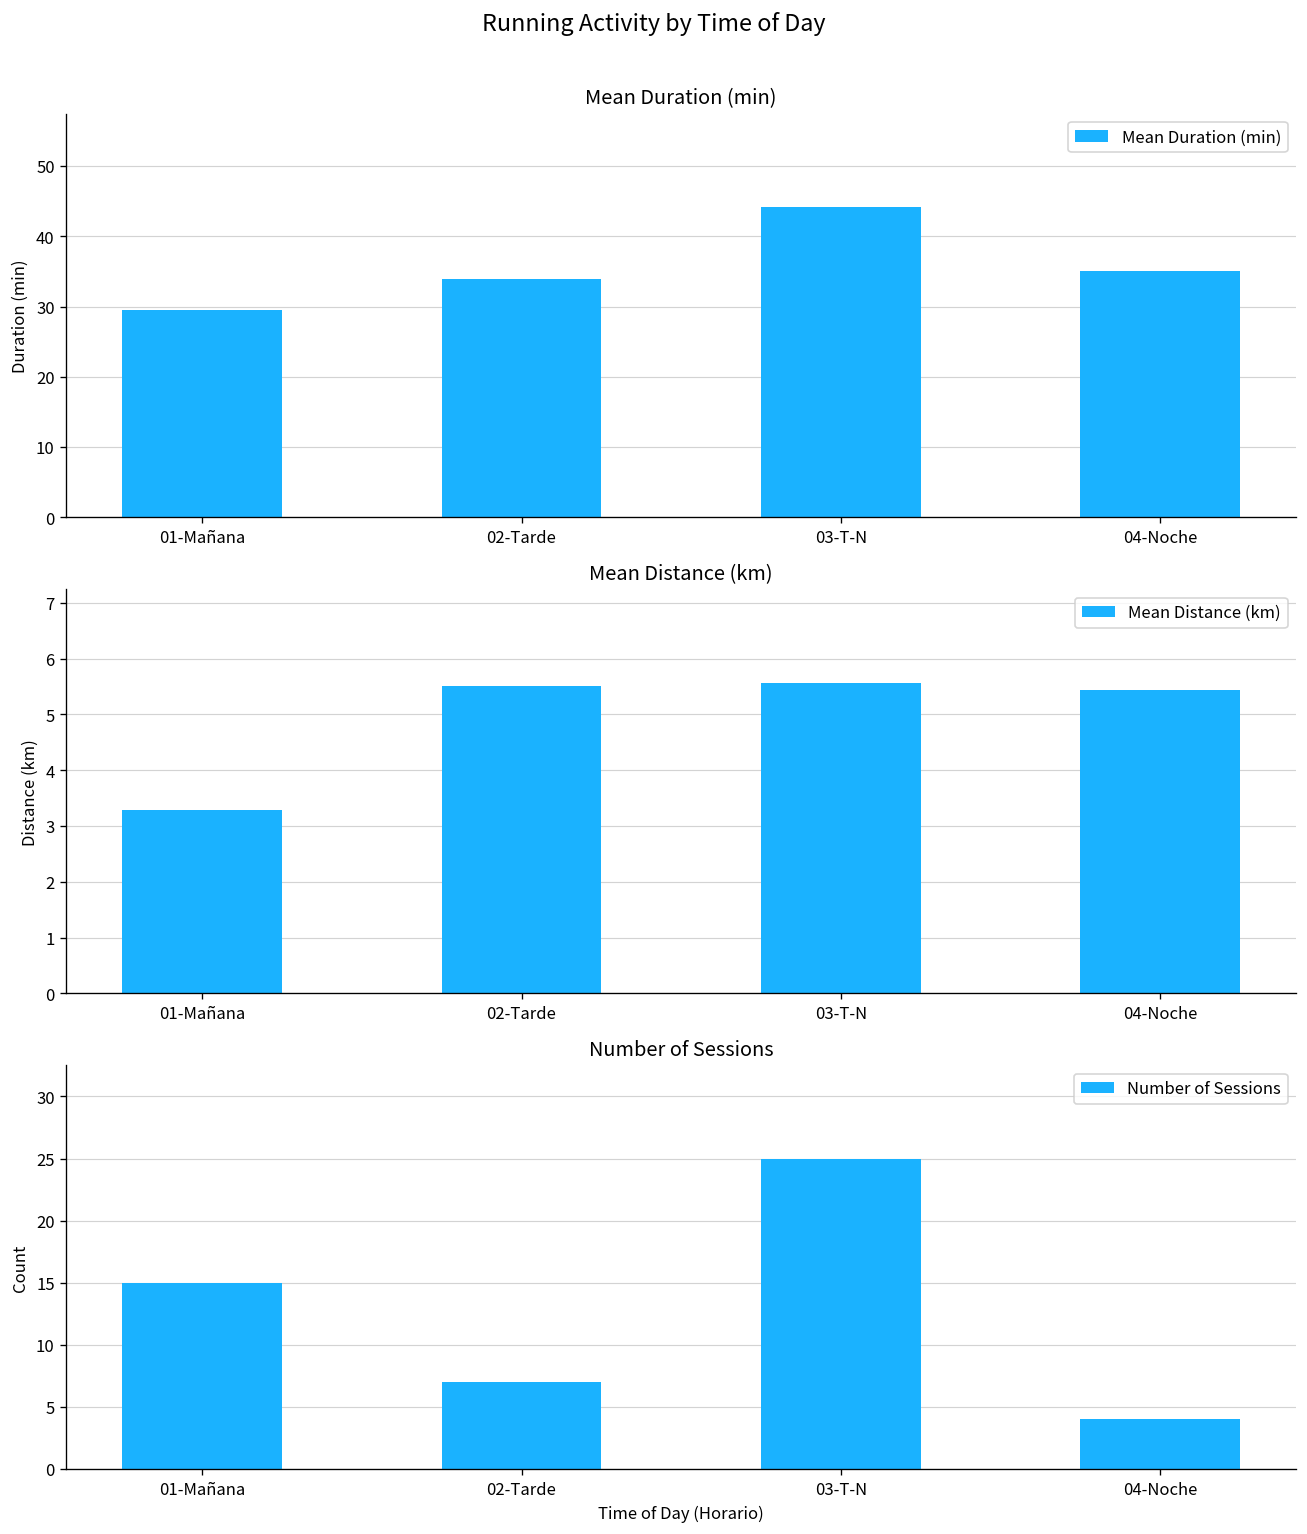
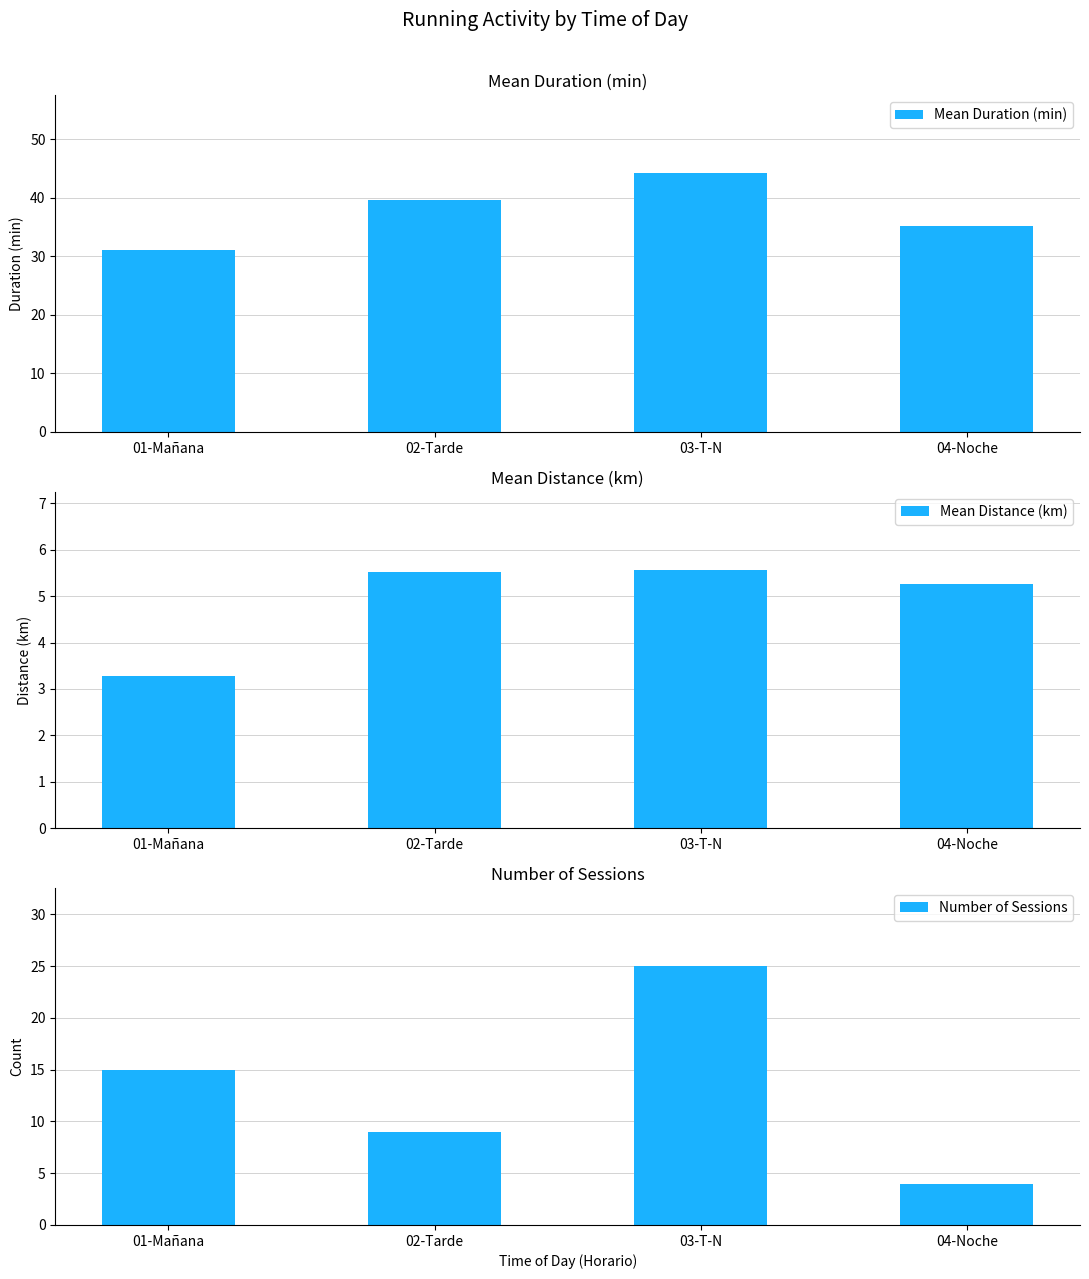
Mean Duration (min), 01-Mañana: 29 -> 31
Mean Duration (min), 02-Tarde: 34 -> 40
Mean Distance (km), 04-Noche: 5.4 -> 5.3
Number of Sessions, 02-Tarde: 7 -> 9
